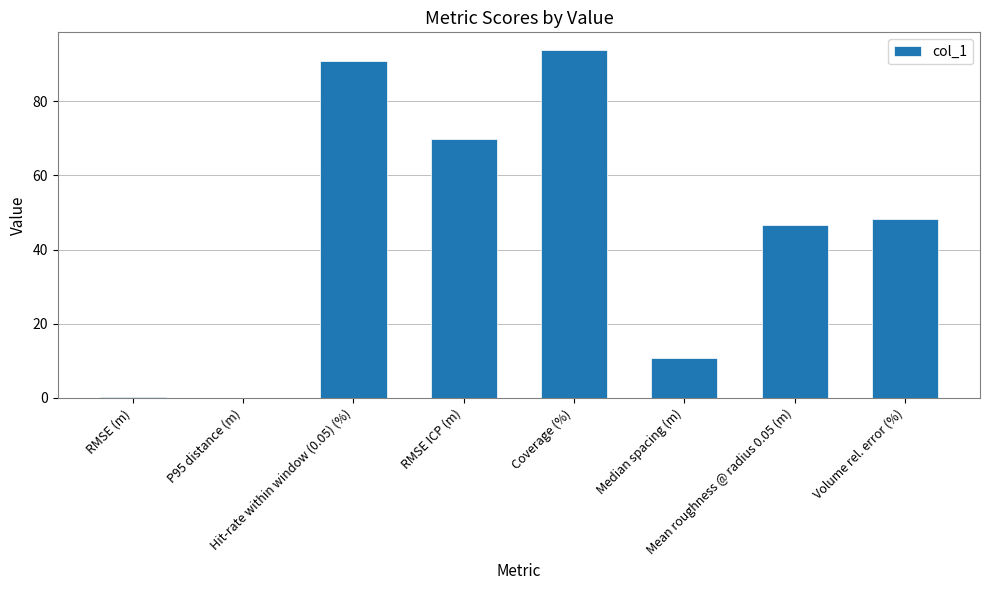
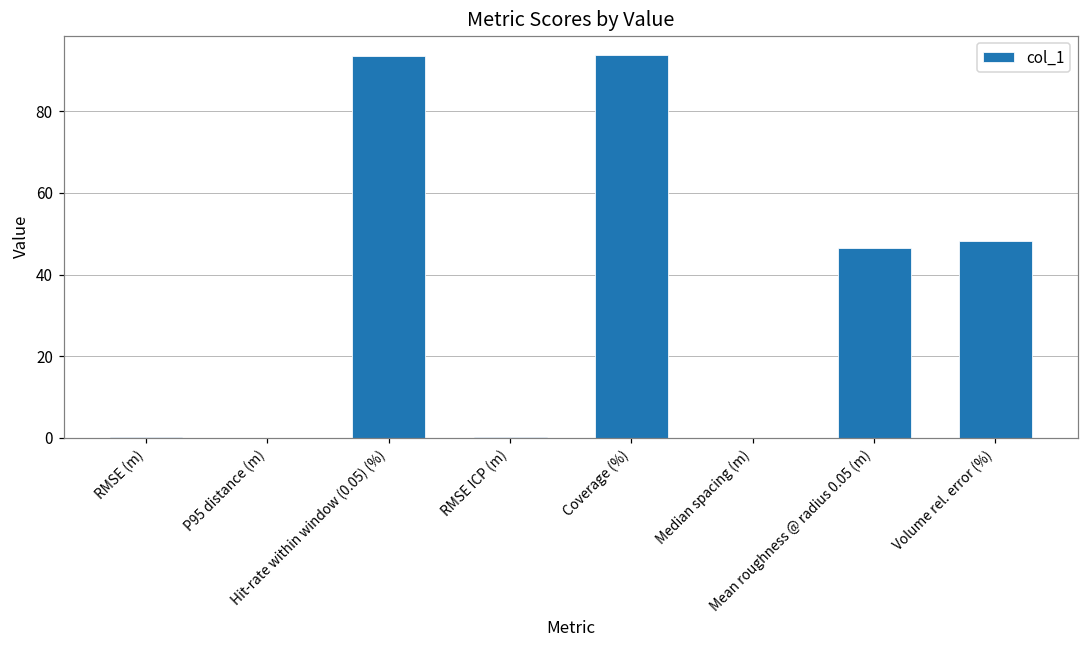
Hit-rate within window (0.05) (%): 91 -> 94
RMSE ICP (m): 70 -> 0
Median spacing (m): 11 -> 0
